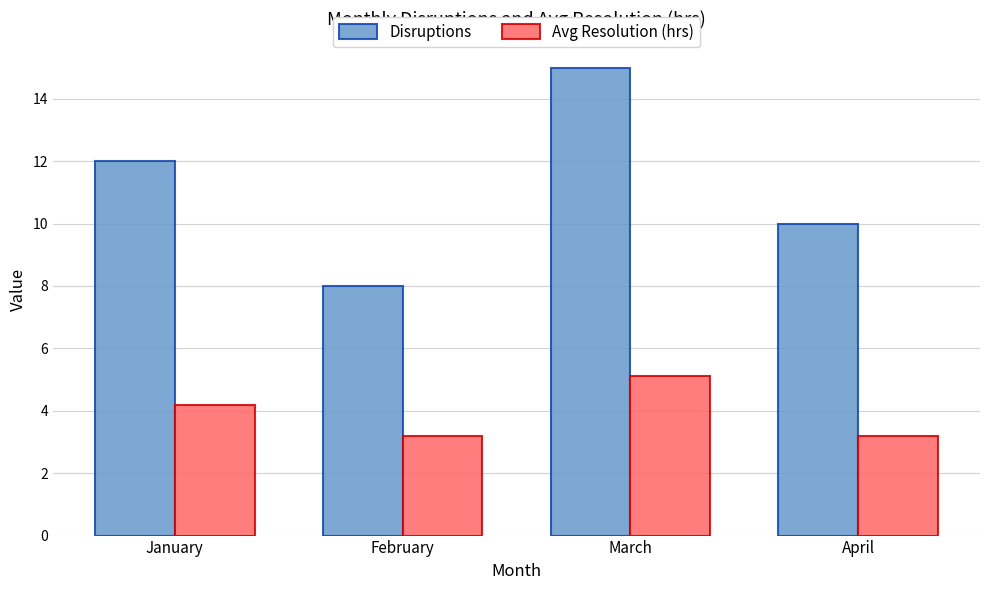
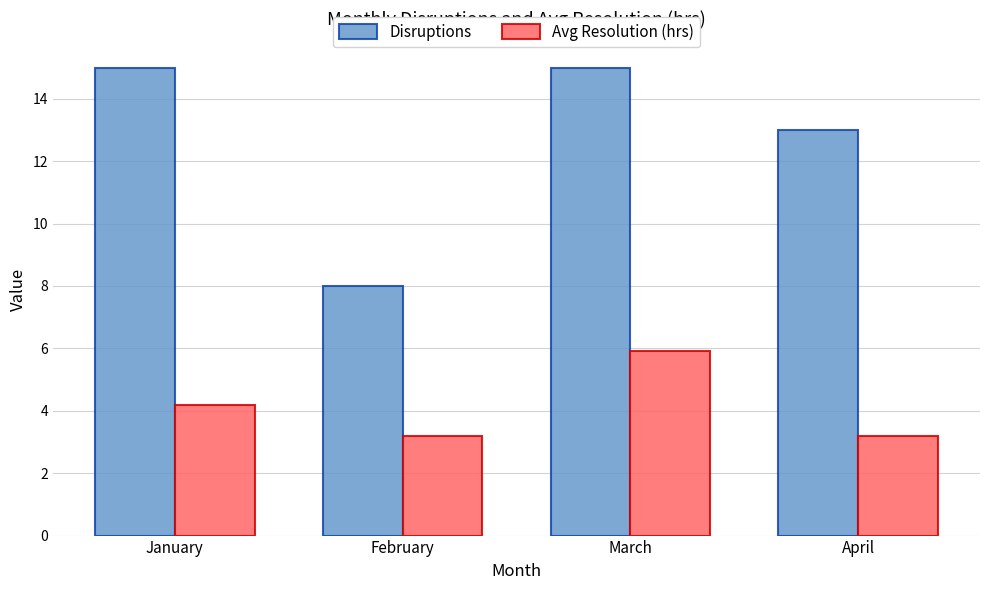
Disruptions, January: 12 -> 15
Avg Resolution (hrs), March: 5.1 -> 5.9
Disruptions, April: 10 -> 13
